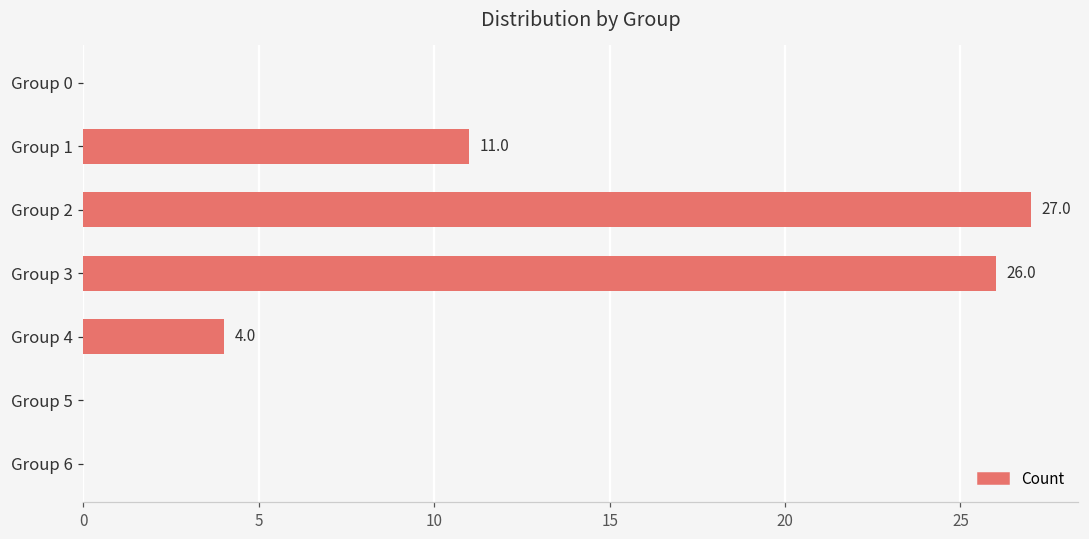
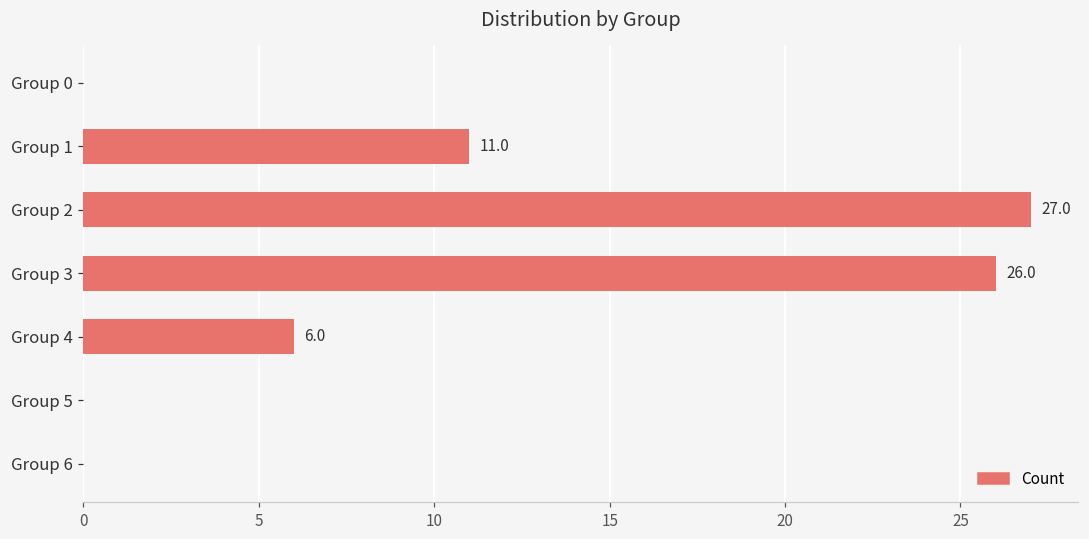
Group 4: 4.0 -> 6.0
